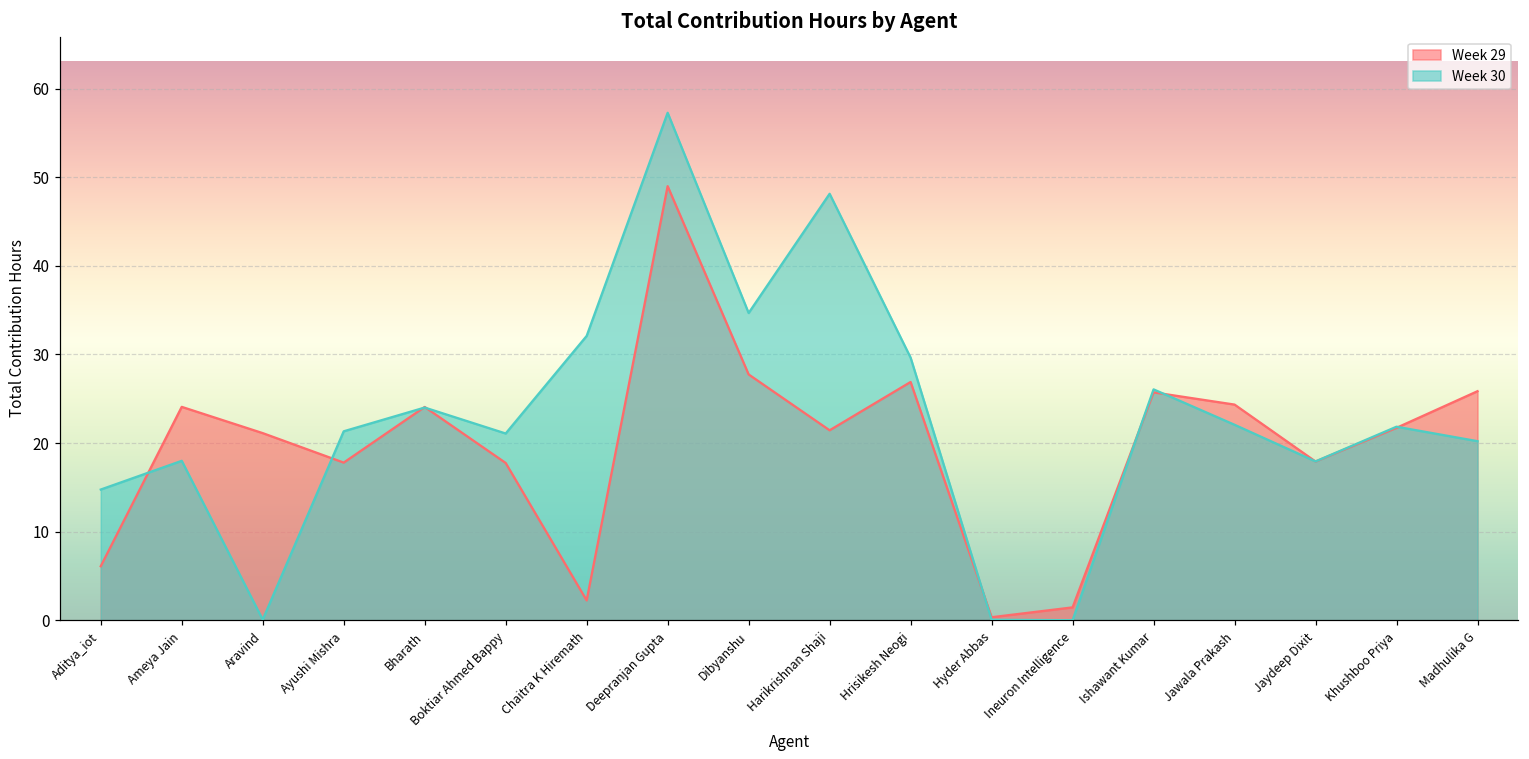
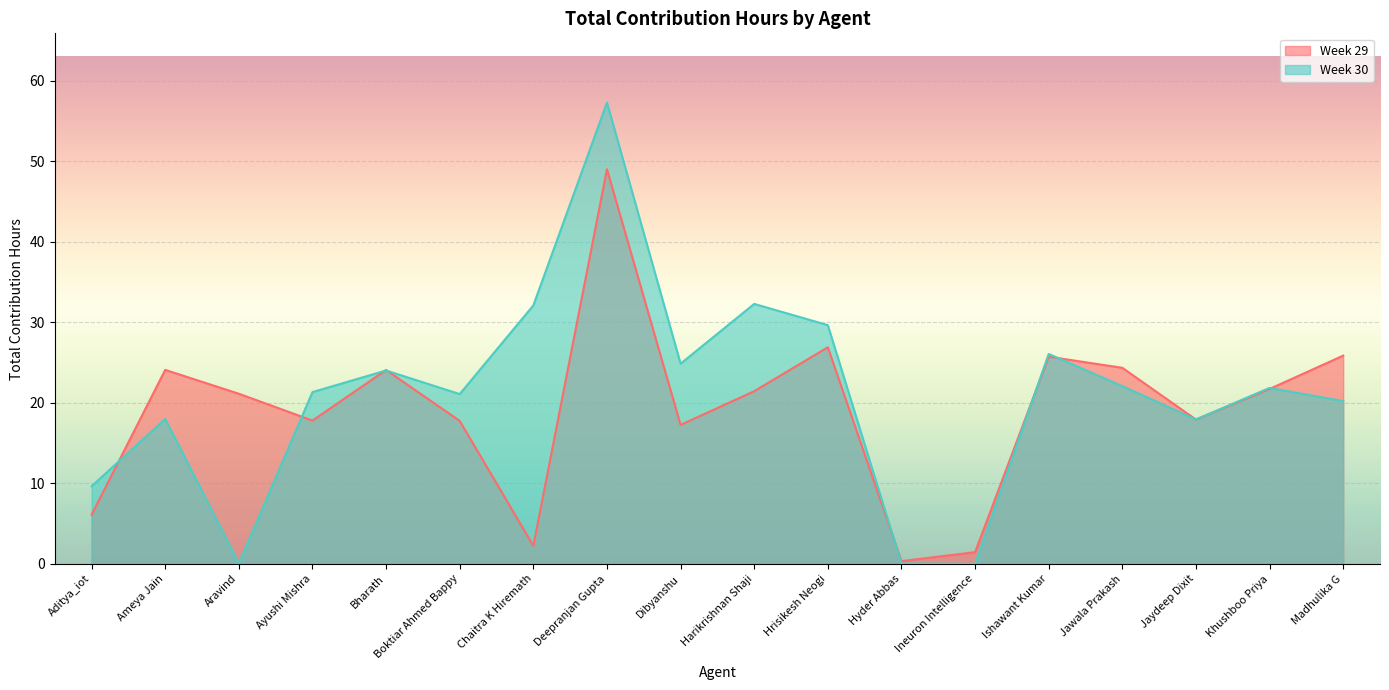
Week 30, Aditya_iot: 15 -> 10
Week 29, Dibyanshu: 28 -> 17
Week 30, Dibyanshu: 35 -> 25
Week 30, Harikrishnan Shaji: 48 -> 32
